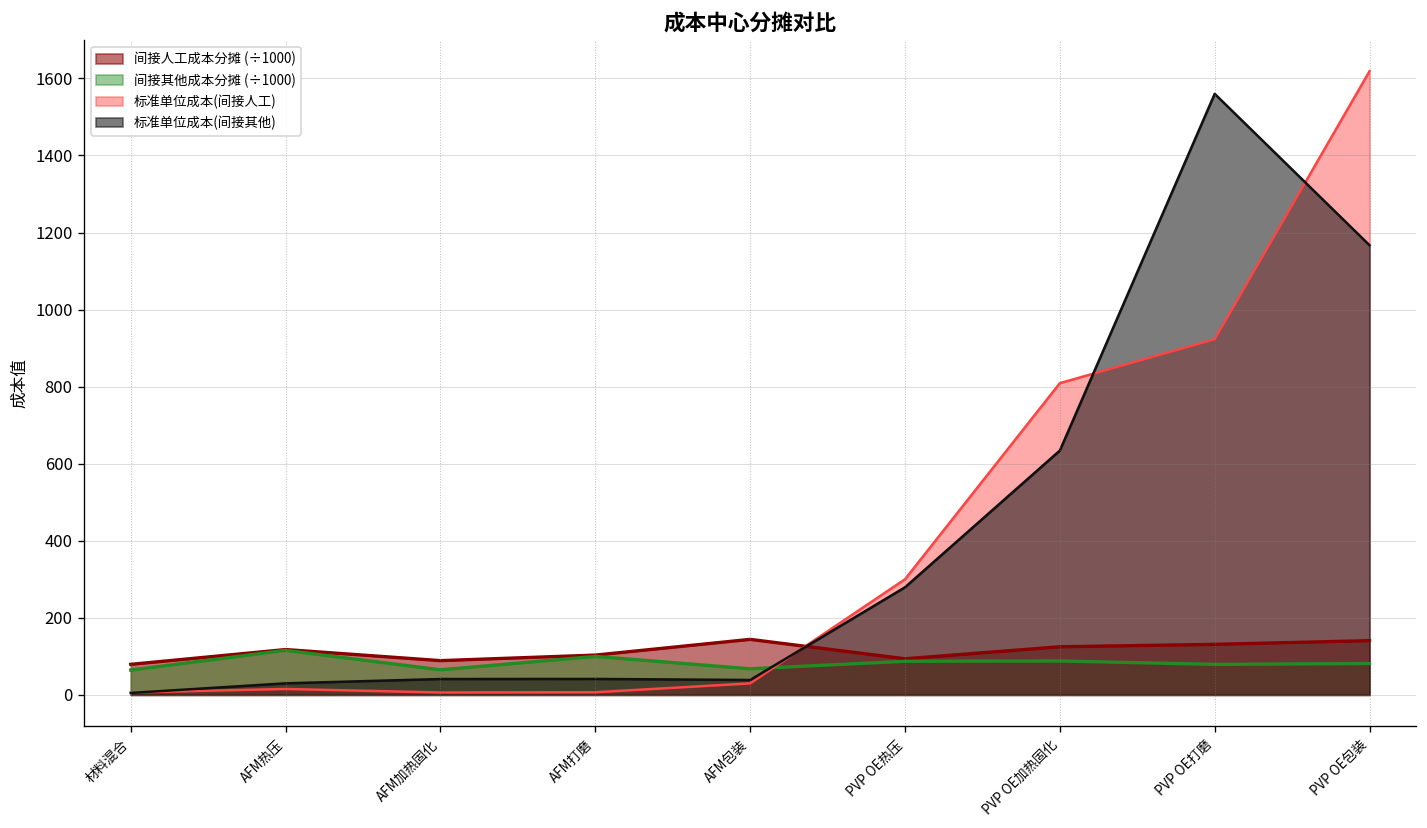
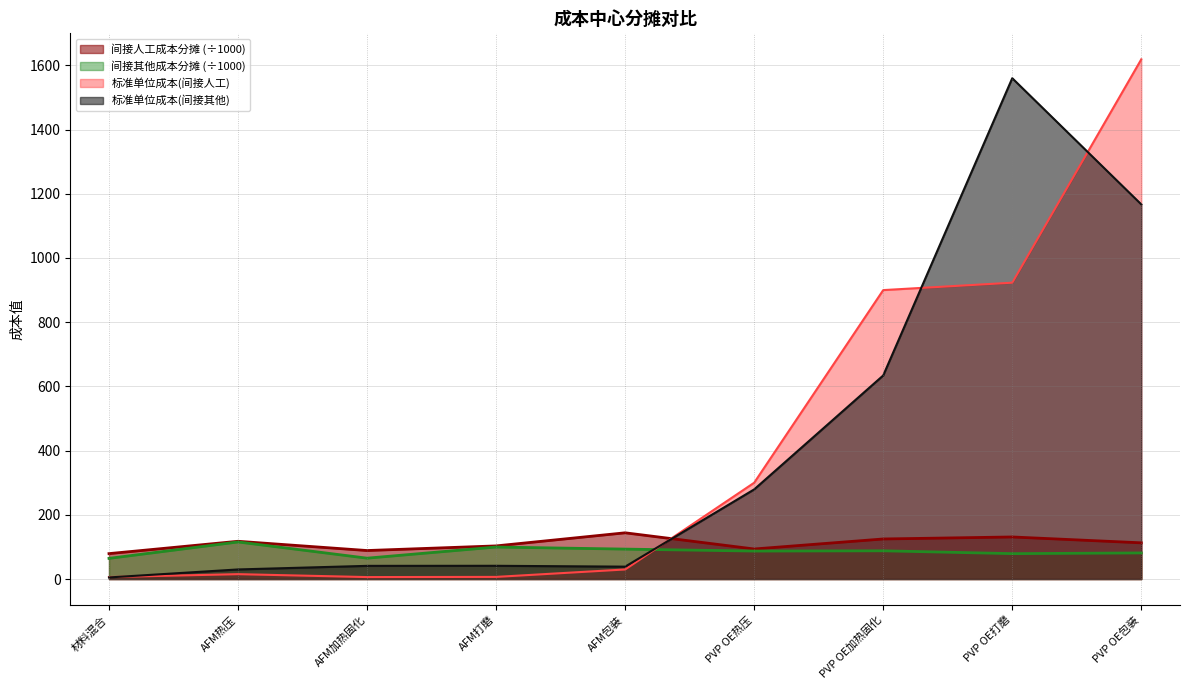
间接其他成本分摊 (÷1000), AFM包装: 70 -> 90
标准单位成本(间接人工), PVP OE加热固化: 810 -> 900
间接人工成本分摊 (÷1000), PVP OE包装: 140 -> 110
